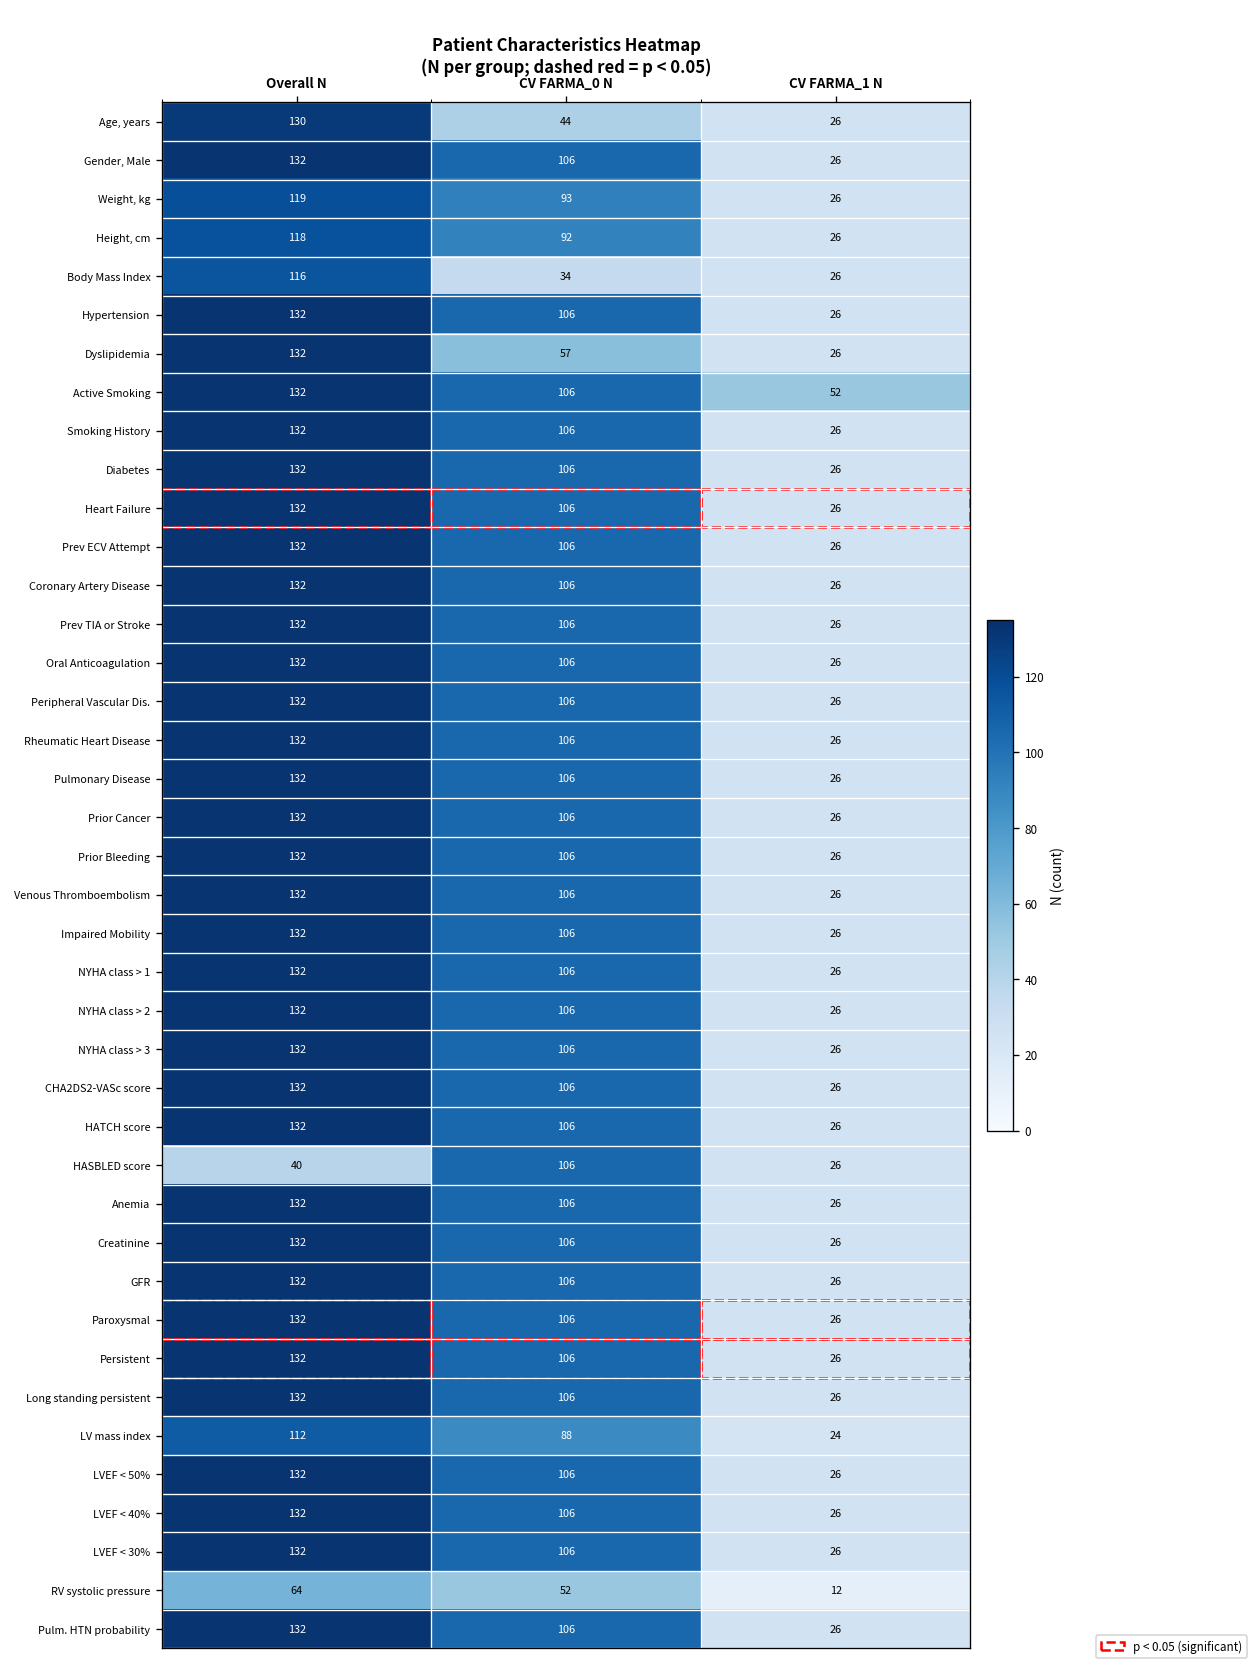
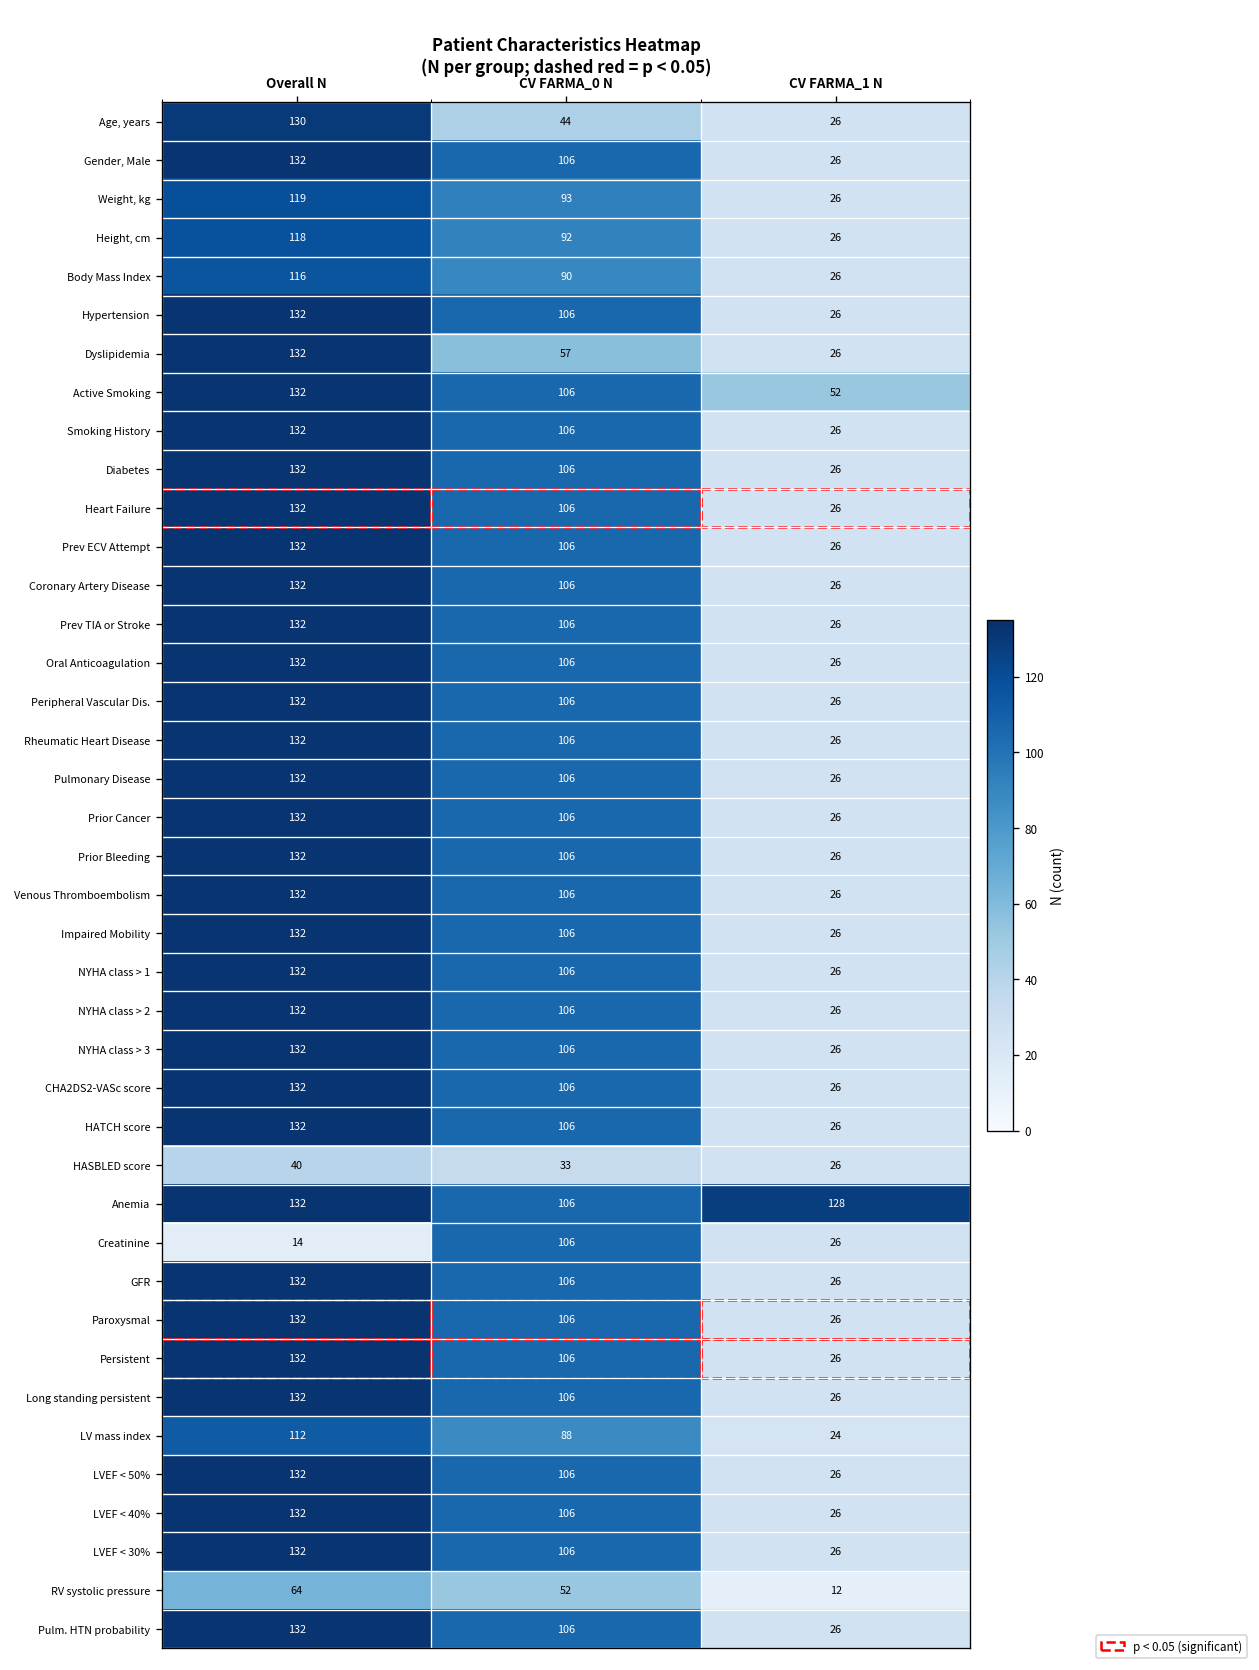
Body Mass Index, CV FARMA_0 N: 34 -> 90
HASBLED score, CV FARMA_0 N: 106 -> 33
Anemia, CV FARMA_1 N: 26 -> 128
Creatinine, Overall N: 132 -> 14
